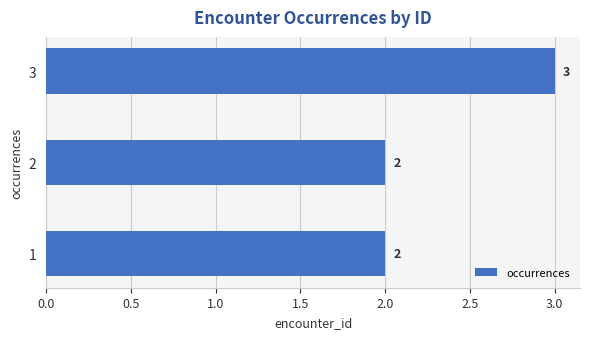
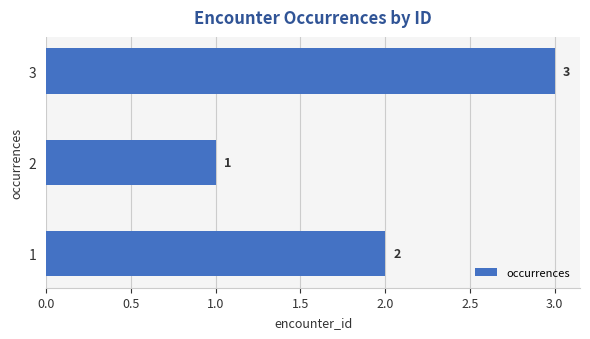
2: 2 -> 1
